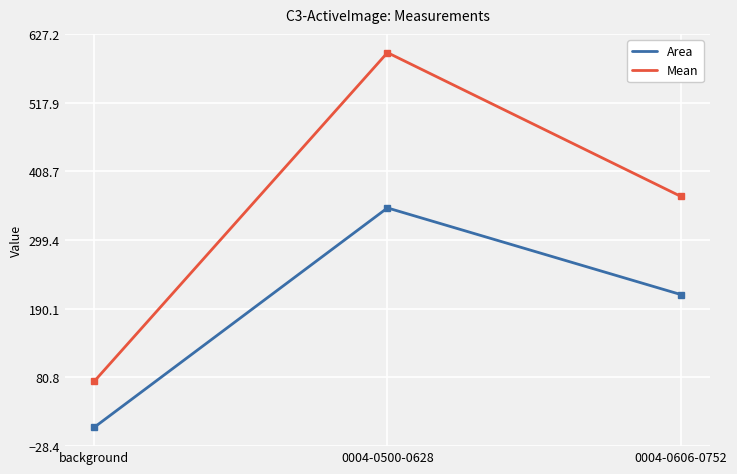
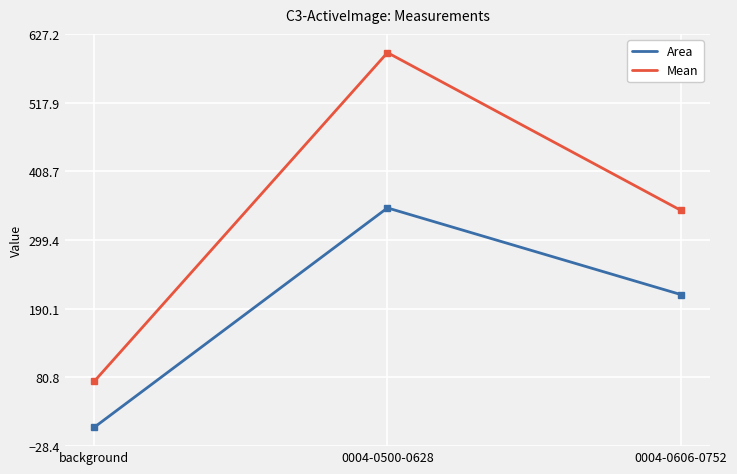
Mean, 0004-0606-0752: 370 -> 350
